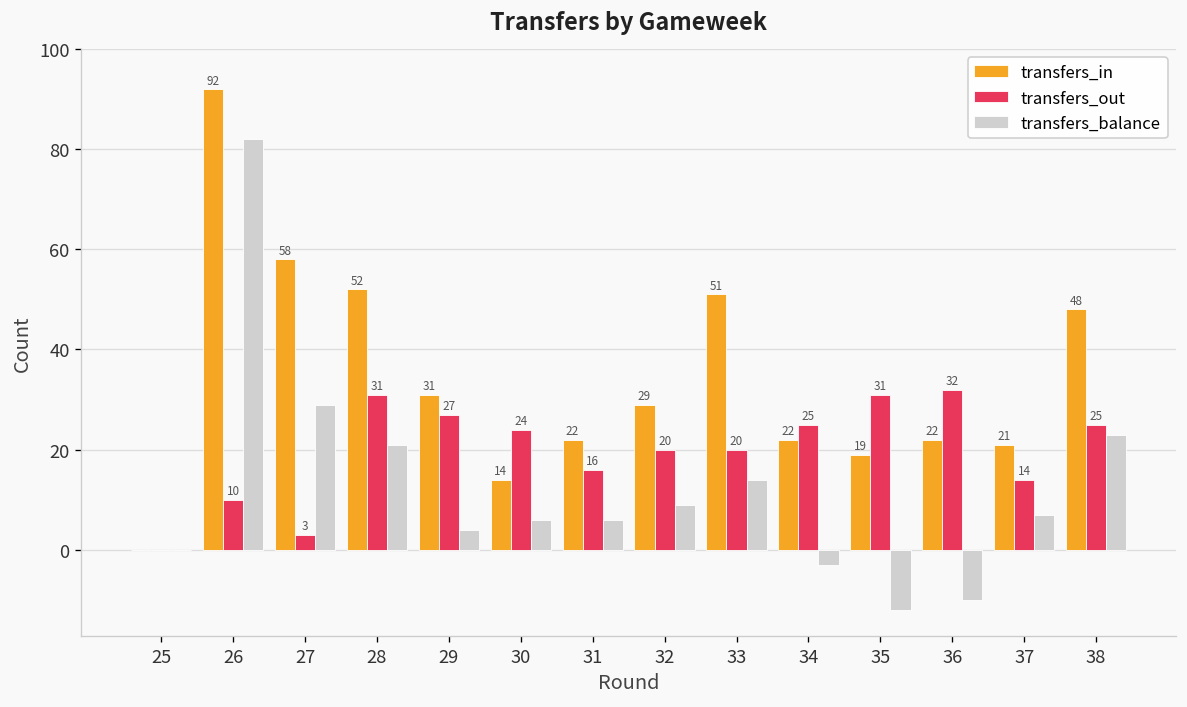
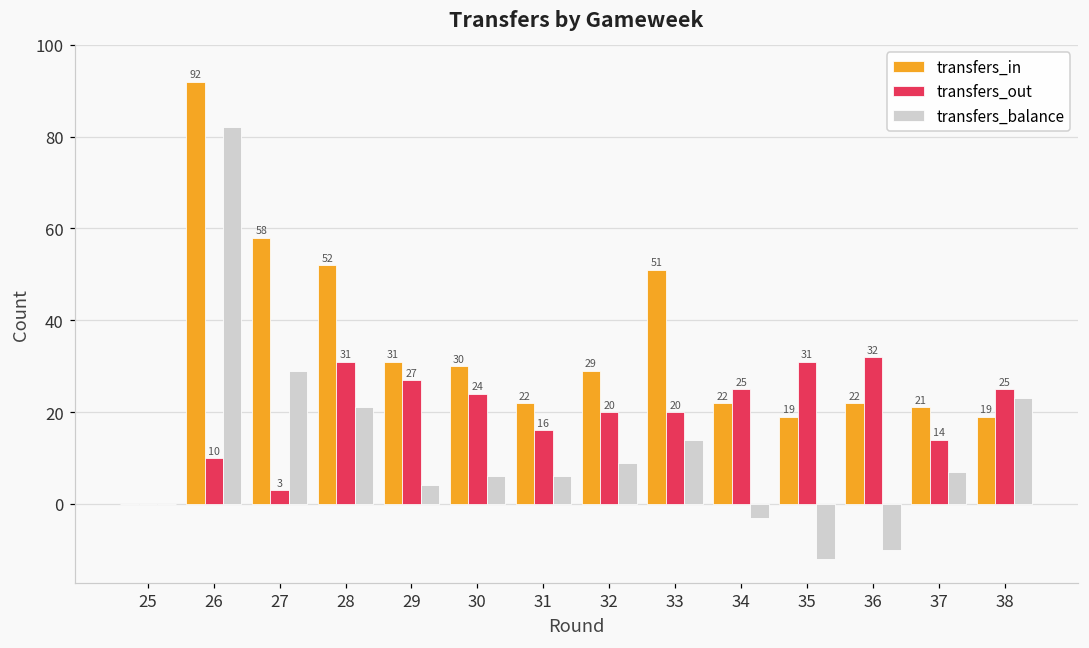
transfers_in, 30: 14 -> 30
transfers_in, 38: 48 -> 19
